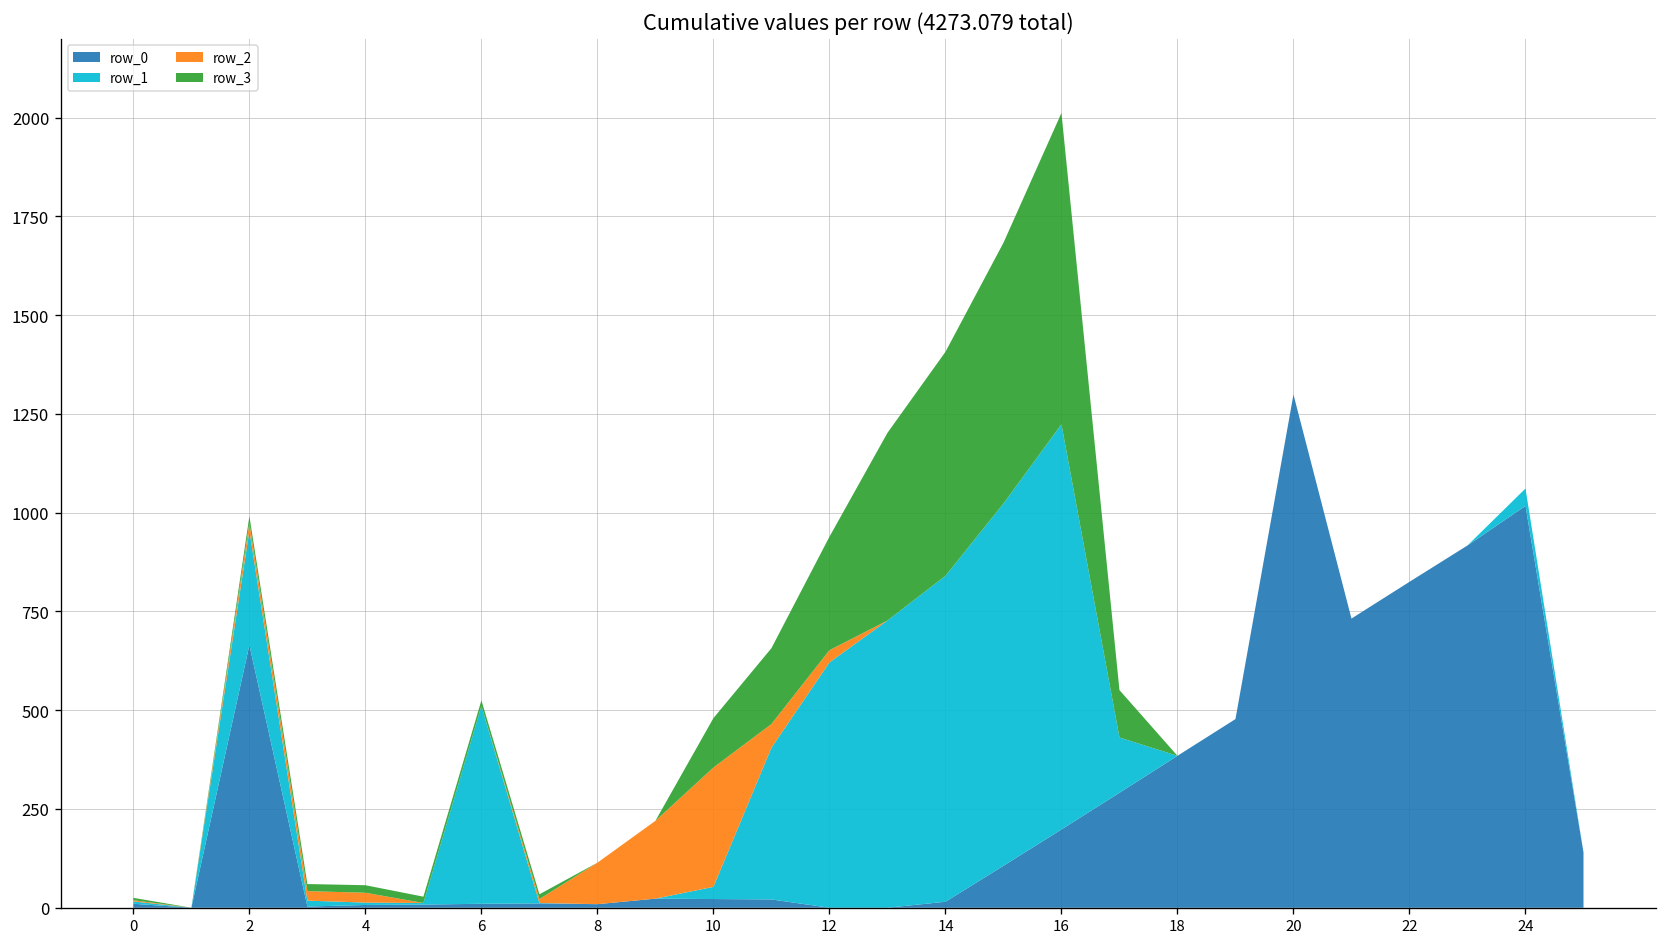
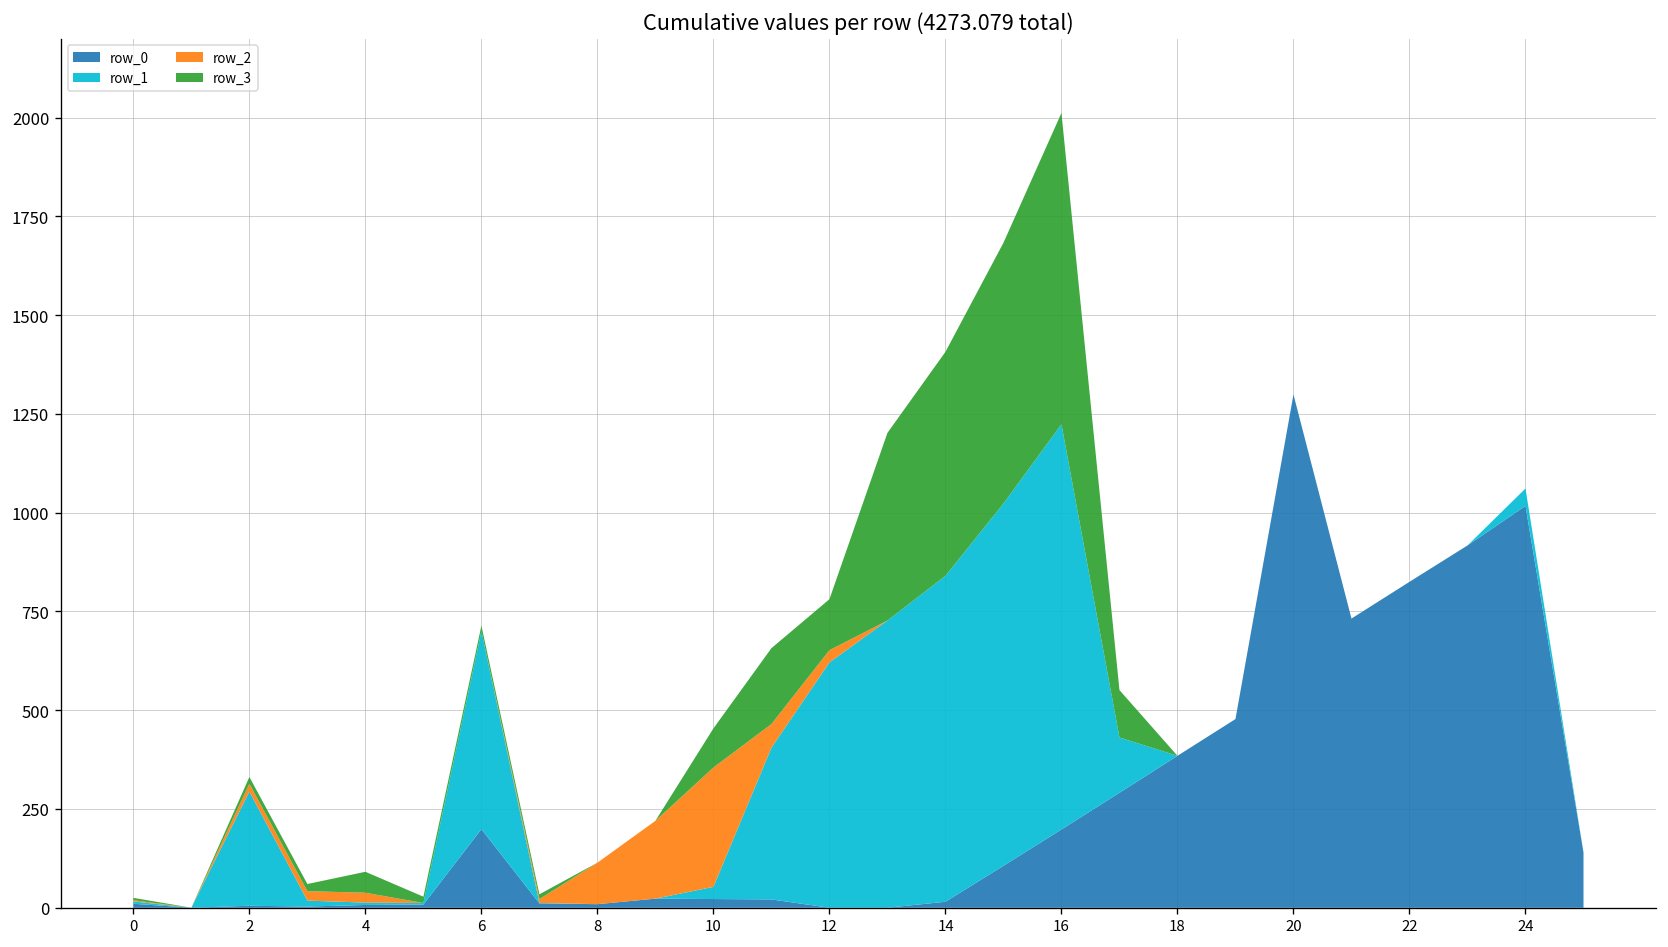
row_0, 2: 670 -> 10
row_3, 4: 20 -> 50
row_0, 6: 10 -> 200
row_3, 10: 130 -> 100
row_3, 12: 290 -> 130
